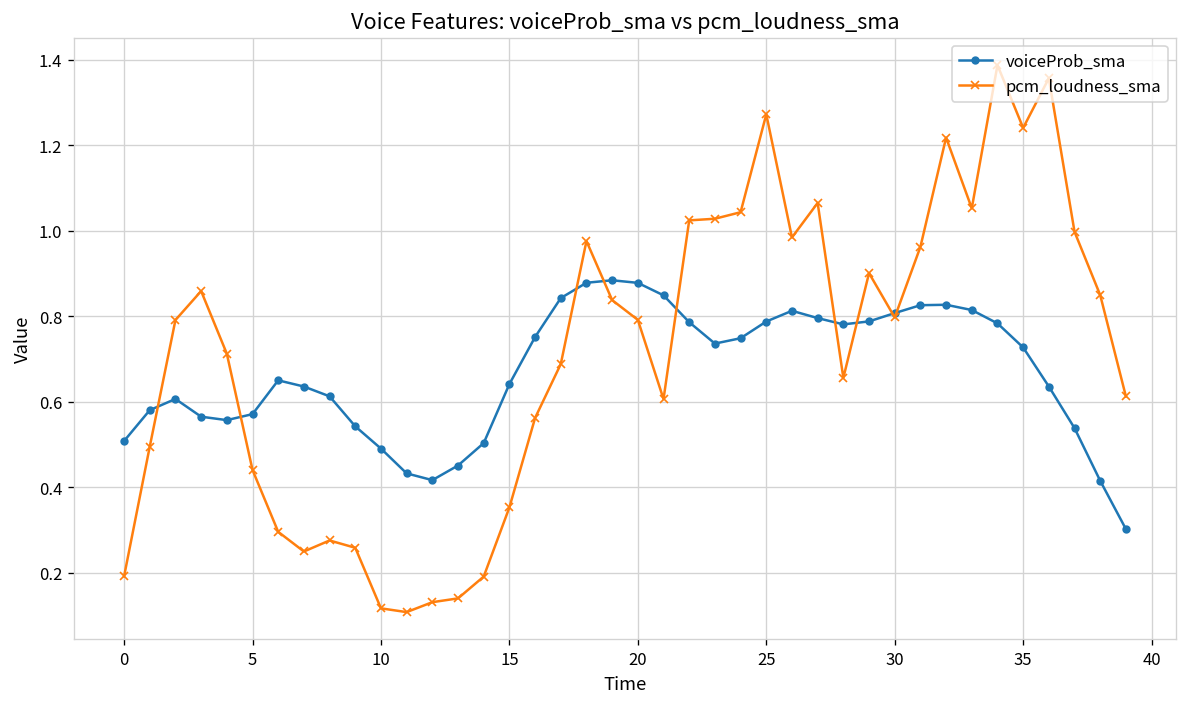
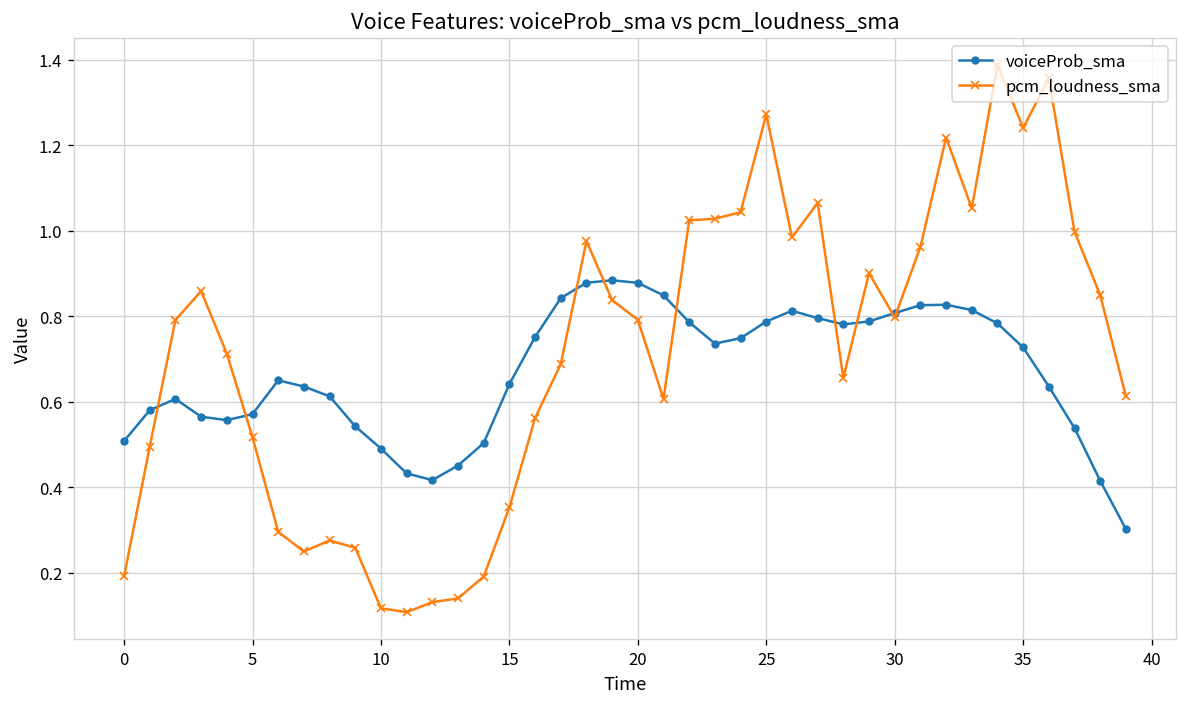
pcm_loudness_sma, 5: 0.44 -> 0.52
